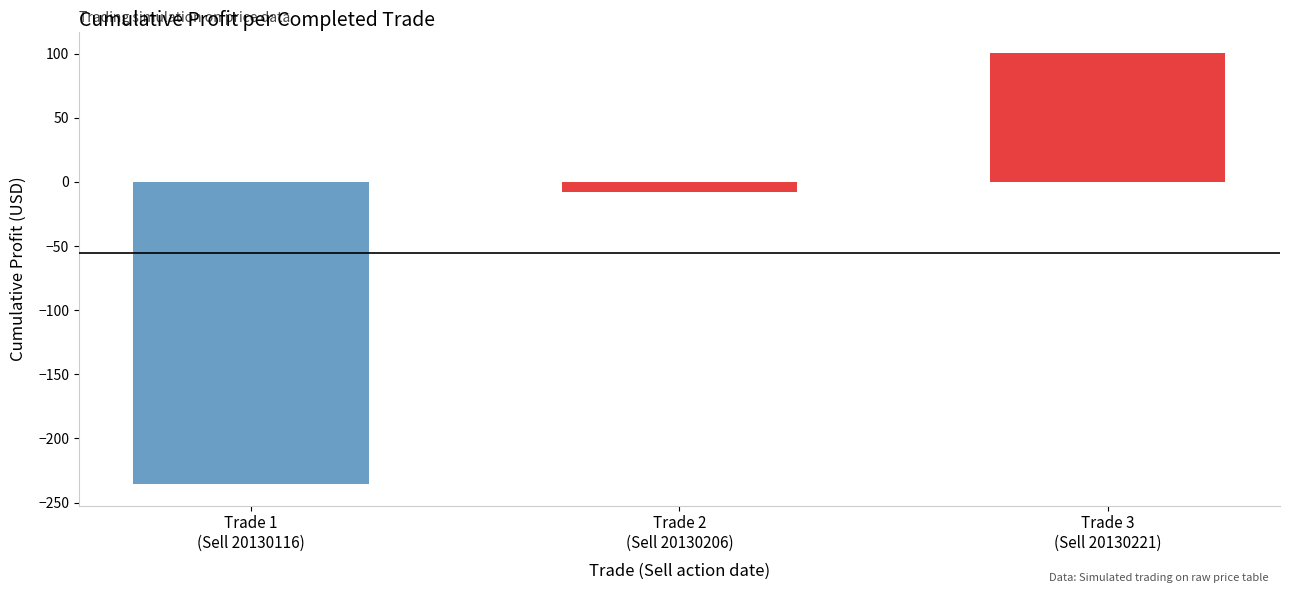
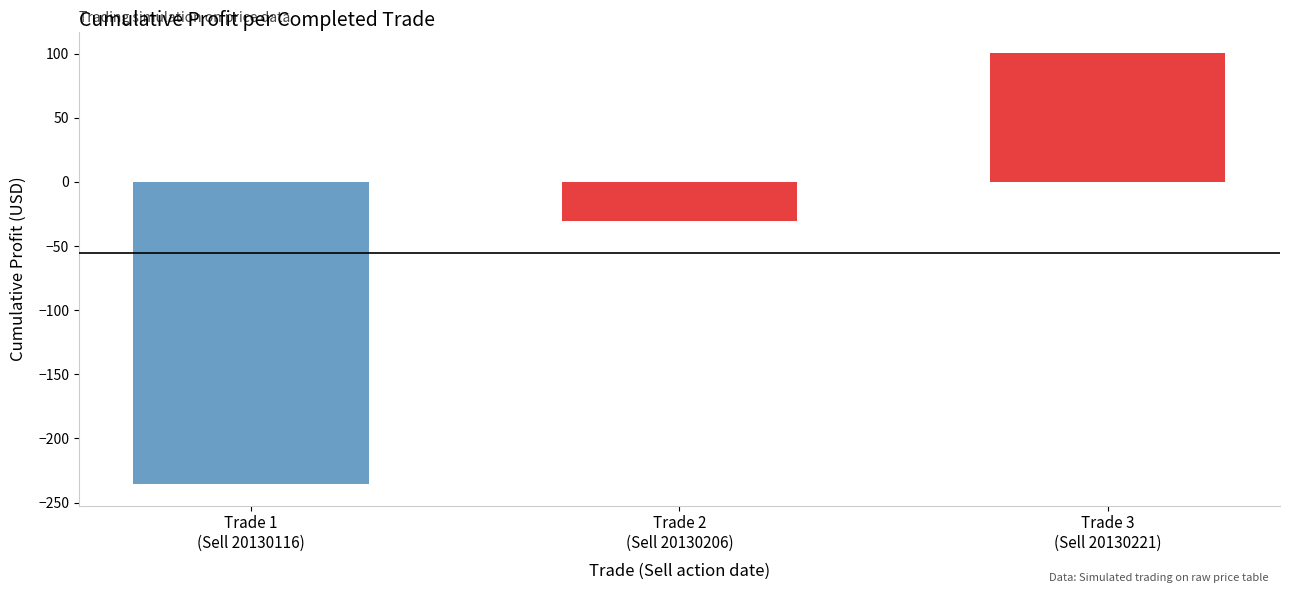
Trade 2 (Sell 20130206): -8 -> -31
